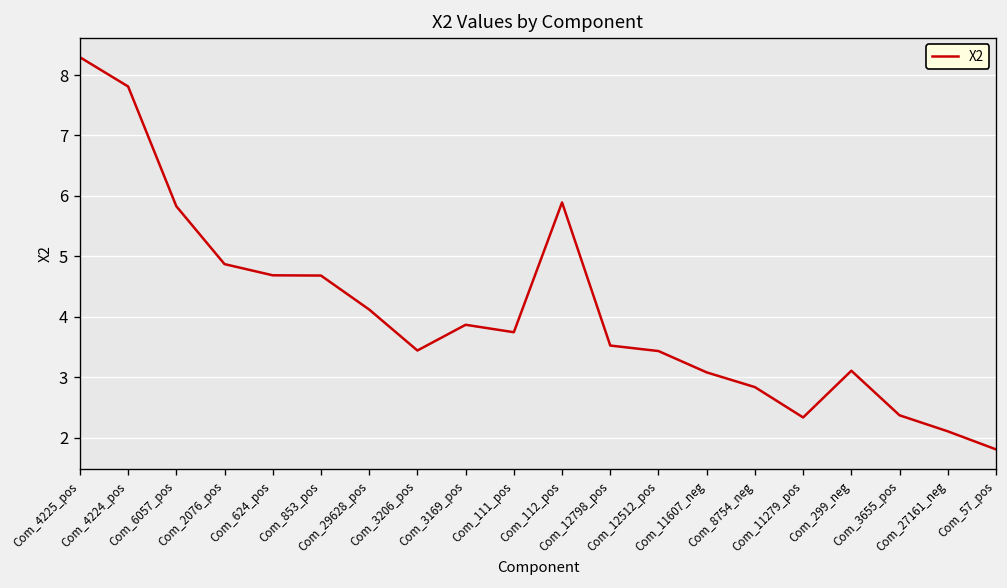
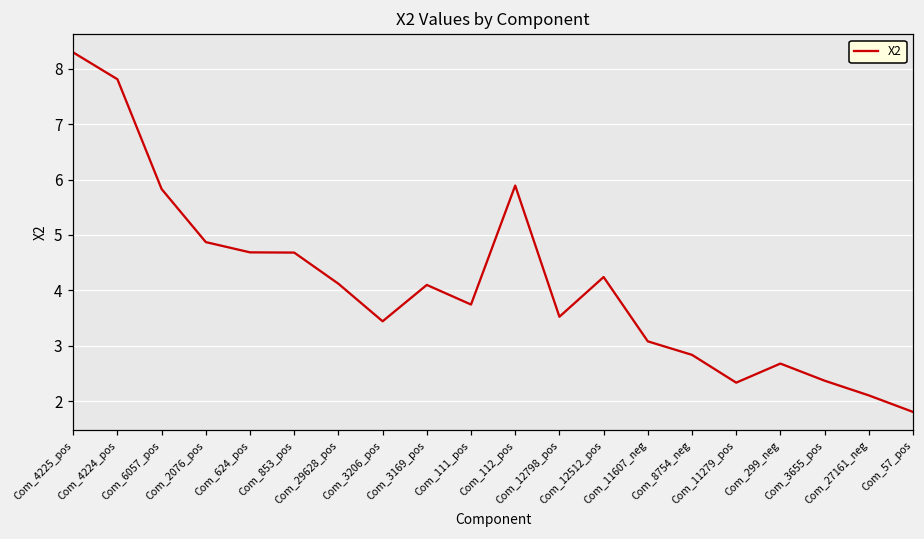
Com_3169_pos: 3.9 -> 4.1
Com_12512_pos: 3.4 -> 4.2
Com_299_neg: 3.1 -> 2.7
